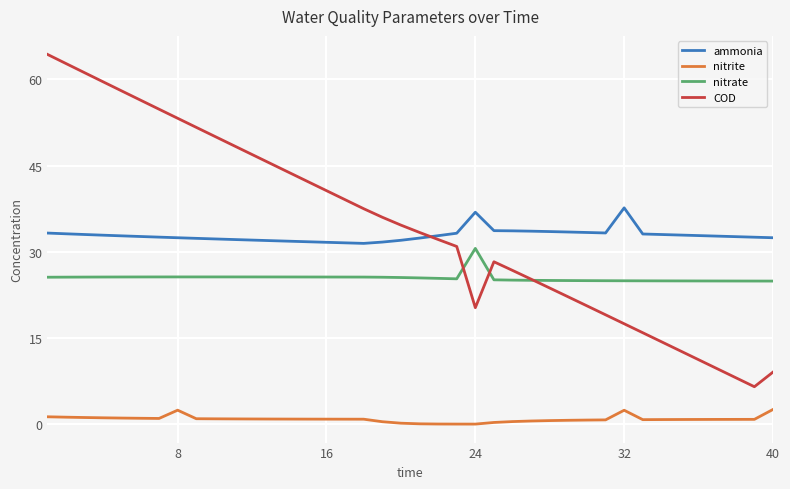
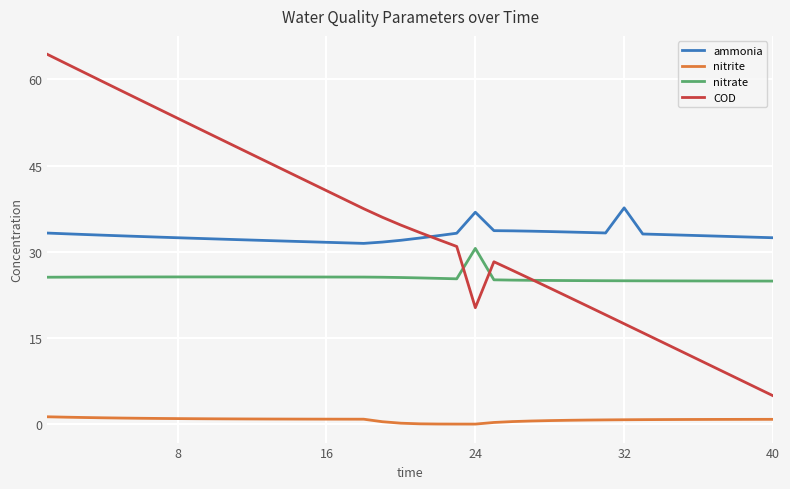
nitrite, 8: 2 -> 1
nitrite, 32: 2 -> 1
nitrite, 40: 3 -> 1
COD, 40: 9 -> 5
